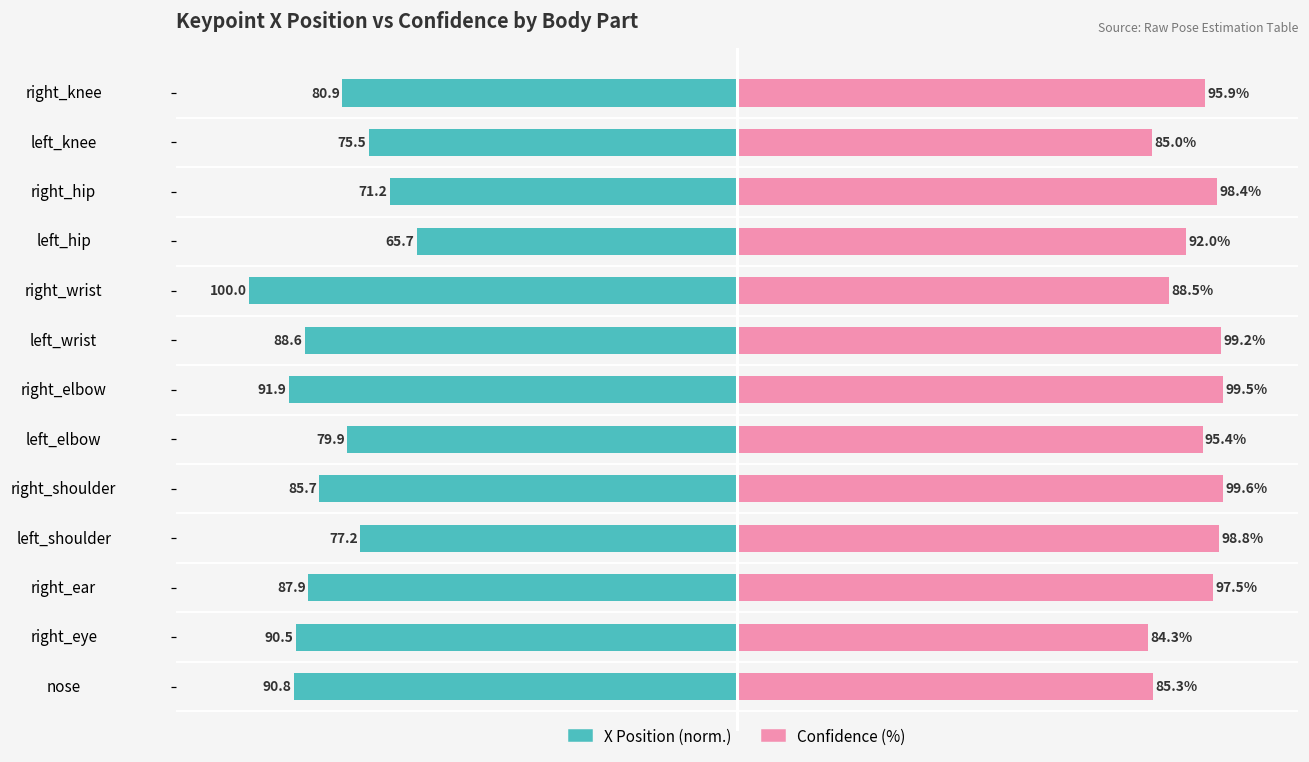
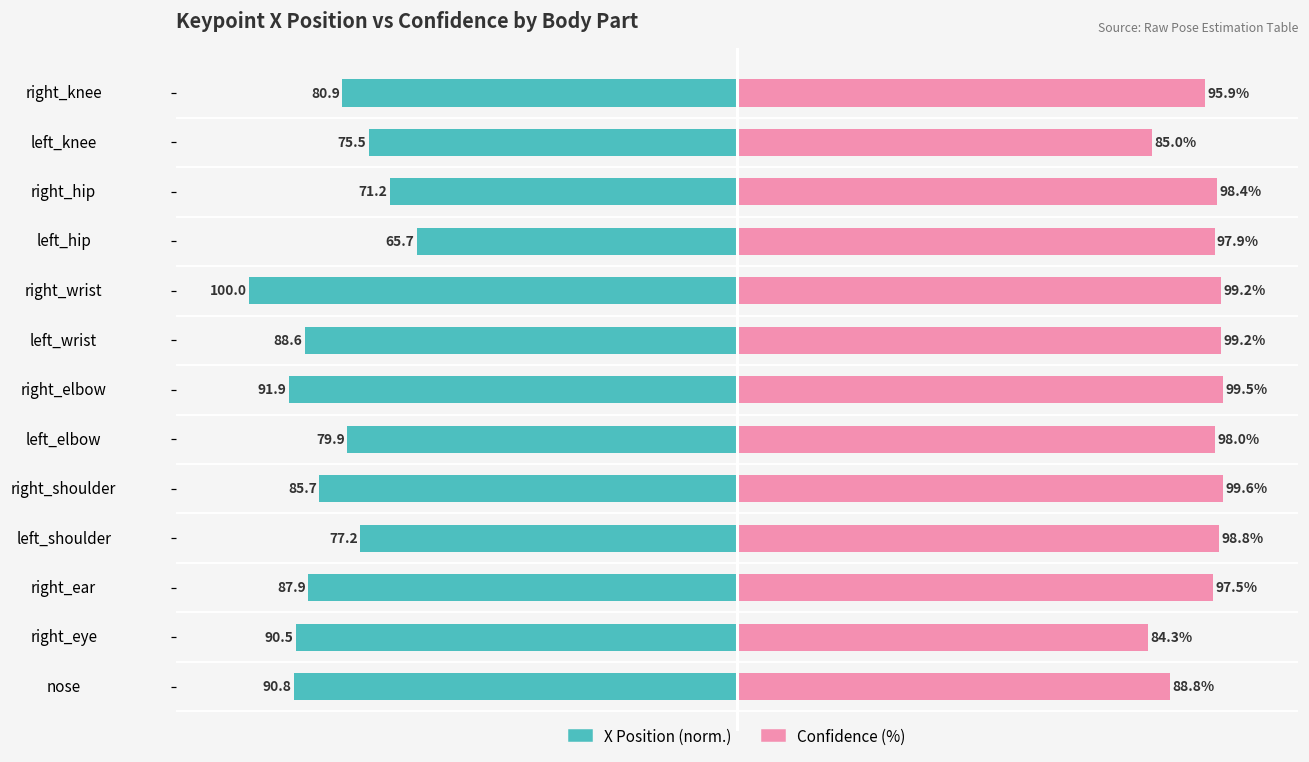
Confidence (%), left_hip: 92.0% -> 97.9%
Confidence (%), right_wrist: 88.5% -> 99.2%
Confidence (%), left_elbow: 95.4% -> 98.0%
Confidence (%), nose: 85.3% -> 88.8%
